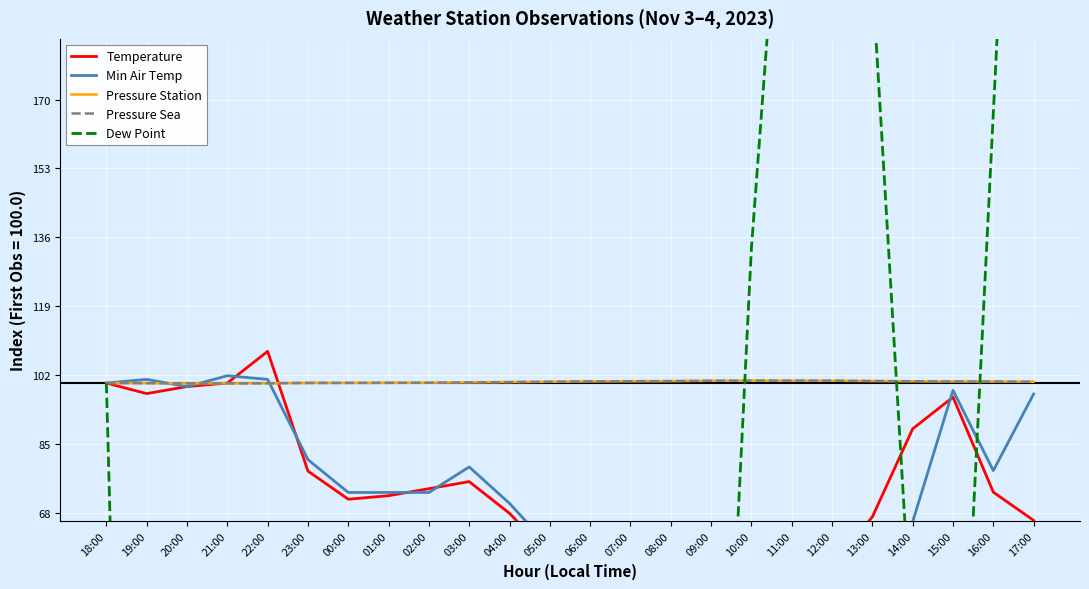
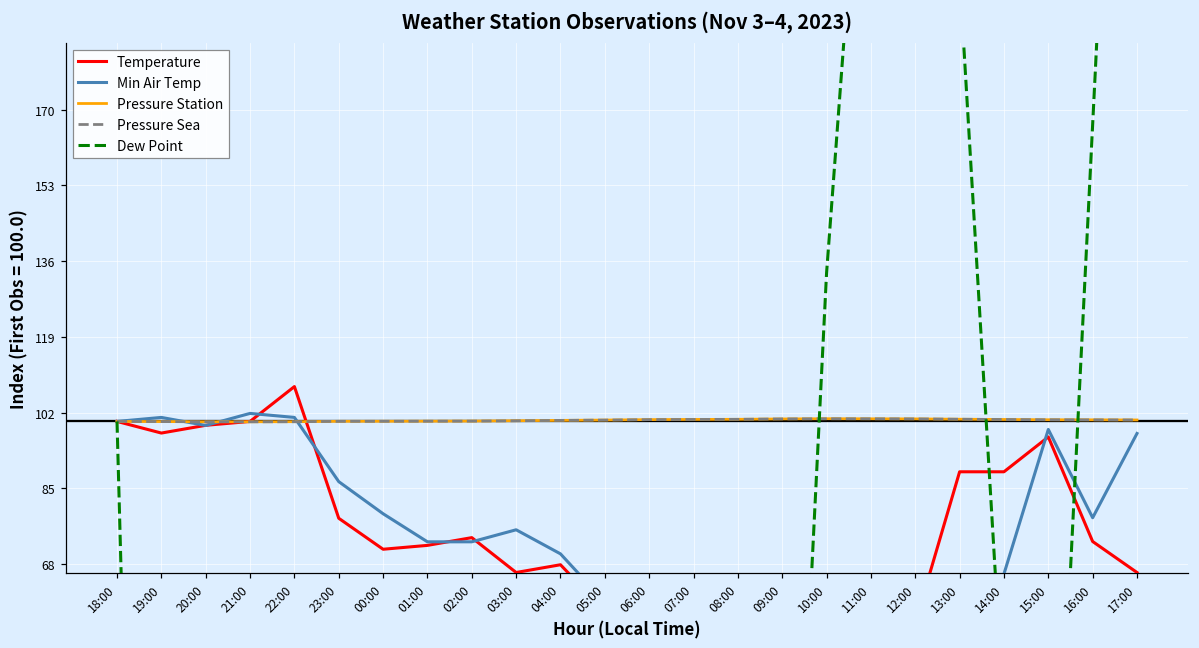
Min Air Temp, 23:00: 81 -> 86
Min Air Temp, 00:00: 73 -> 79
Temperature, 03:00: 76 -> 66
Min Air Temp, 03:00: 79 -> 76
Temperature, 13:00: 67 -> 89
